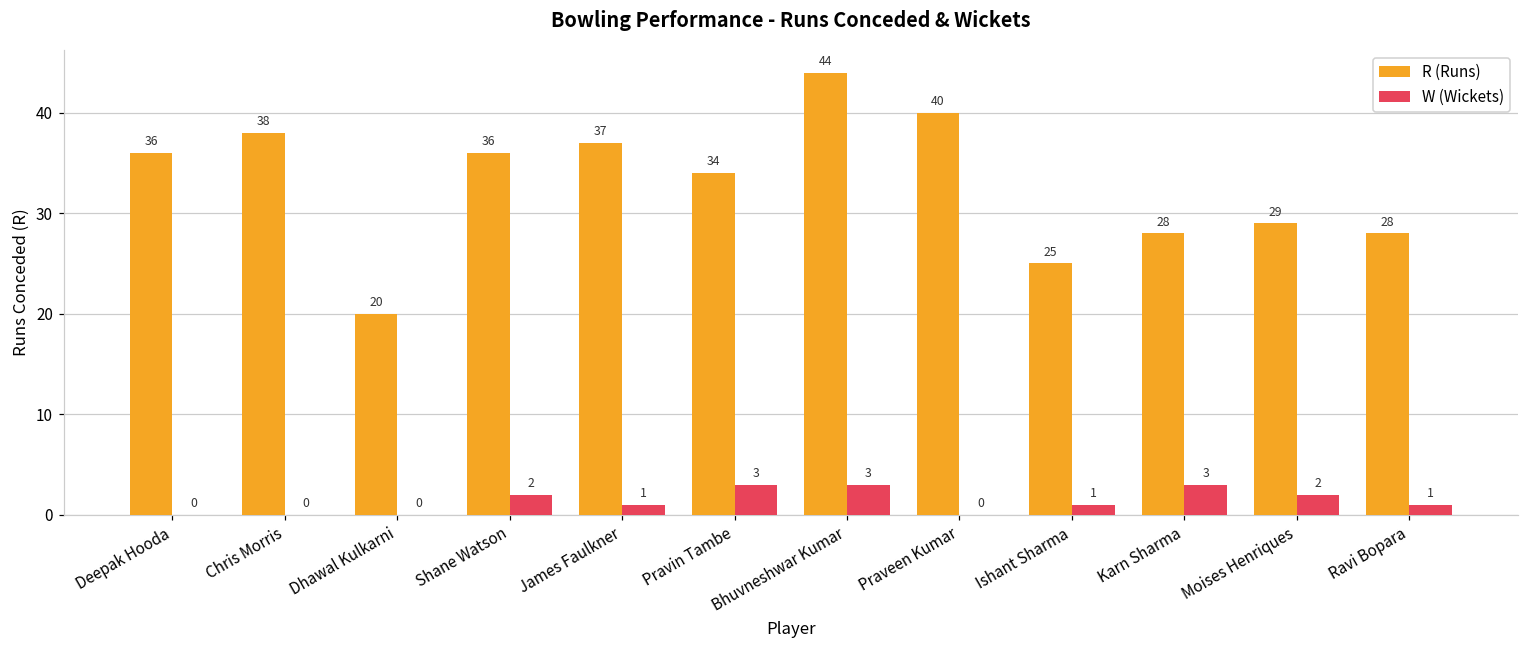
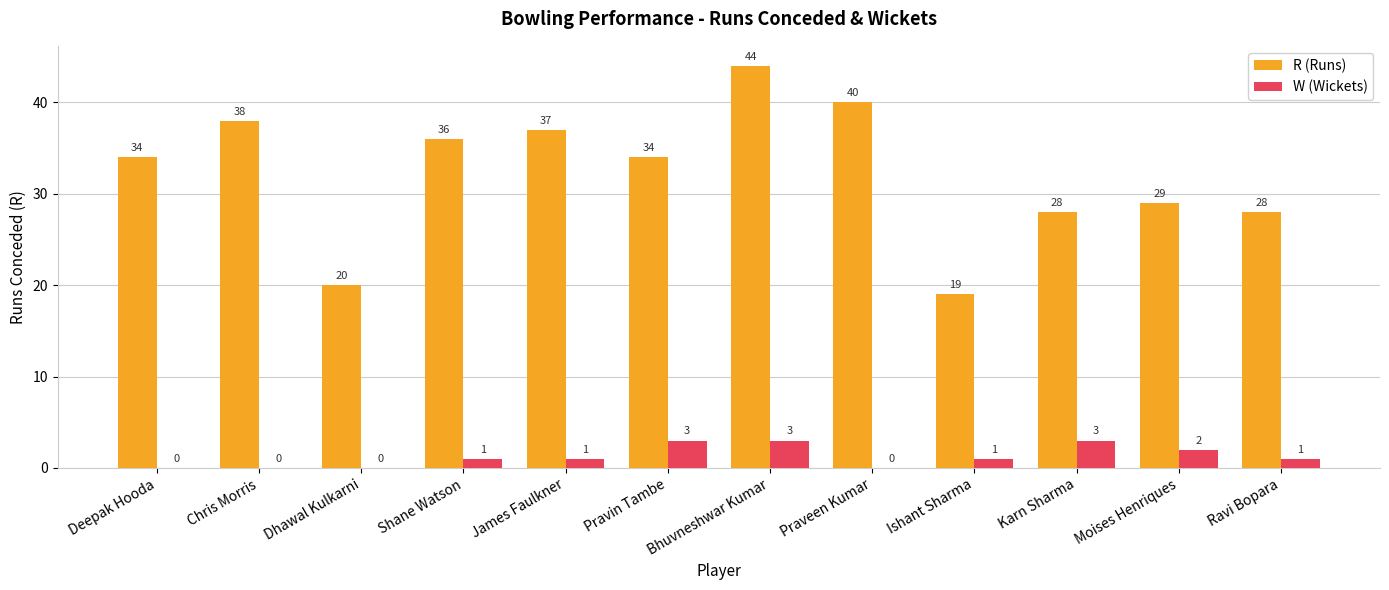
R (Runs), Deepak Hooda: 36 -> 34
W (Wickets), Shane Watson: 2 -> 1
R (Runs), Ishant Sharma: 25 -> 19
